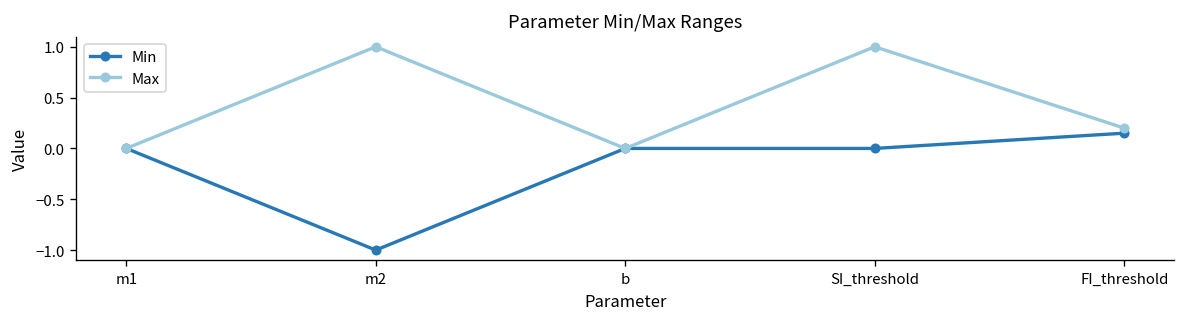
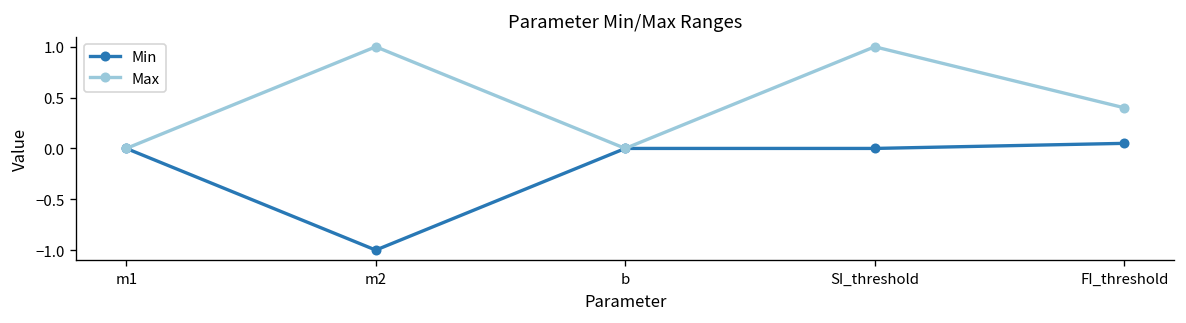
Min, FI_threshold: 0.2 -> 0.1
Max, FI_threshold: 0.2 -> 0.4
